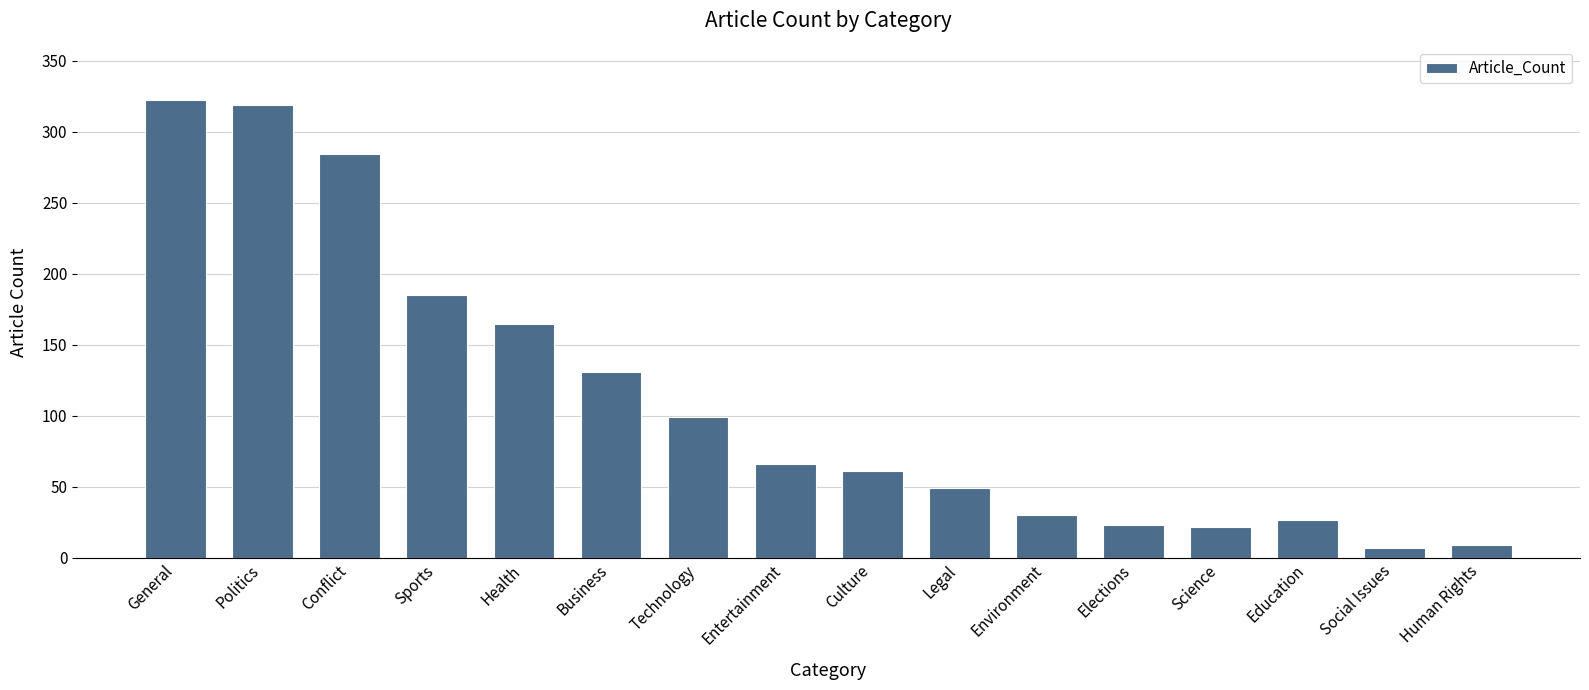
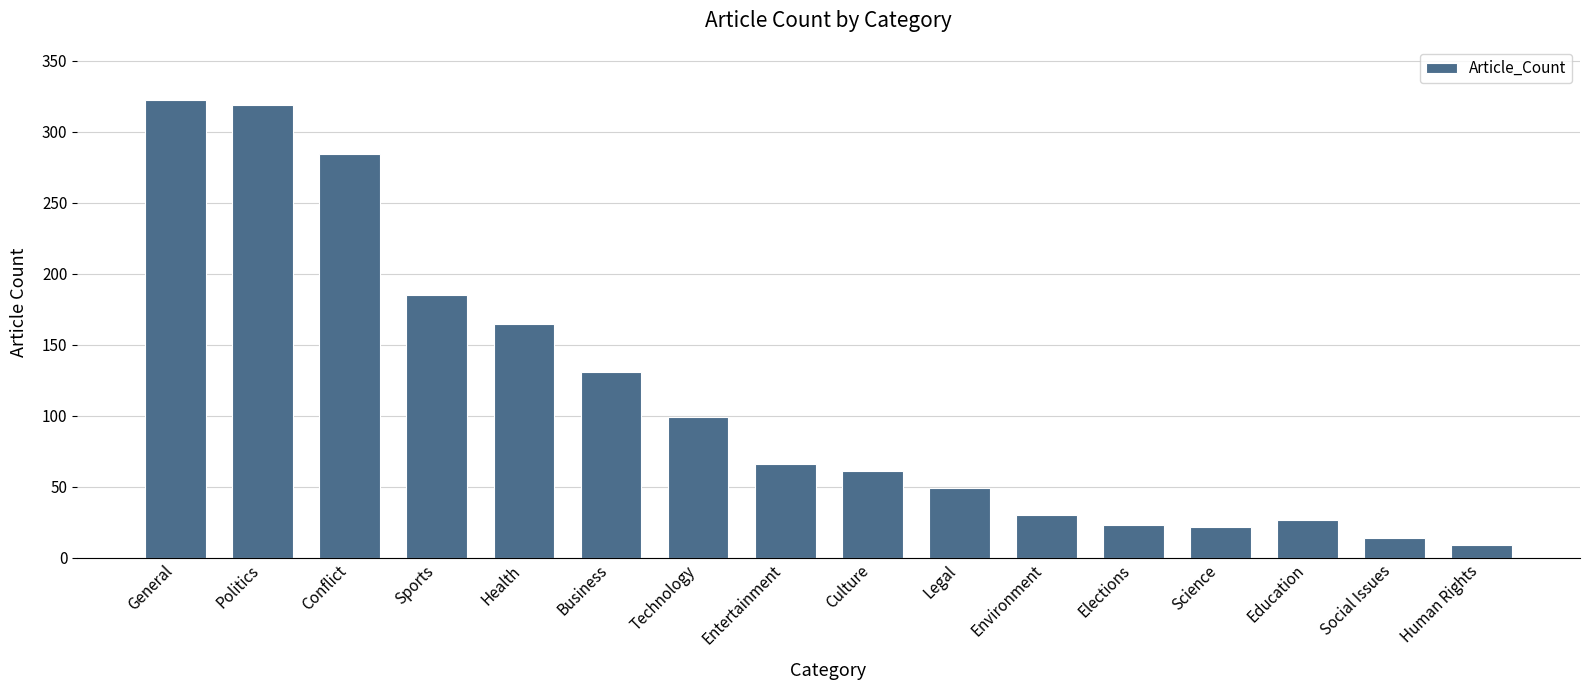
Social Issues: 7 -> 14
